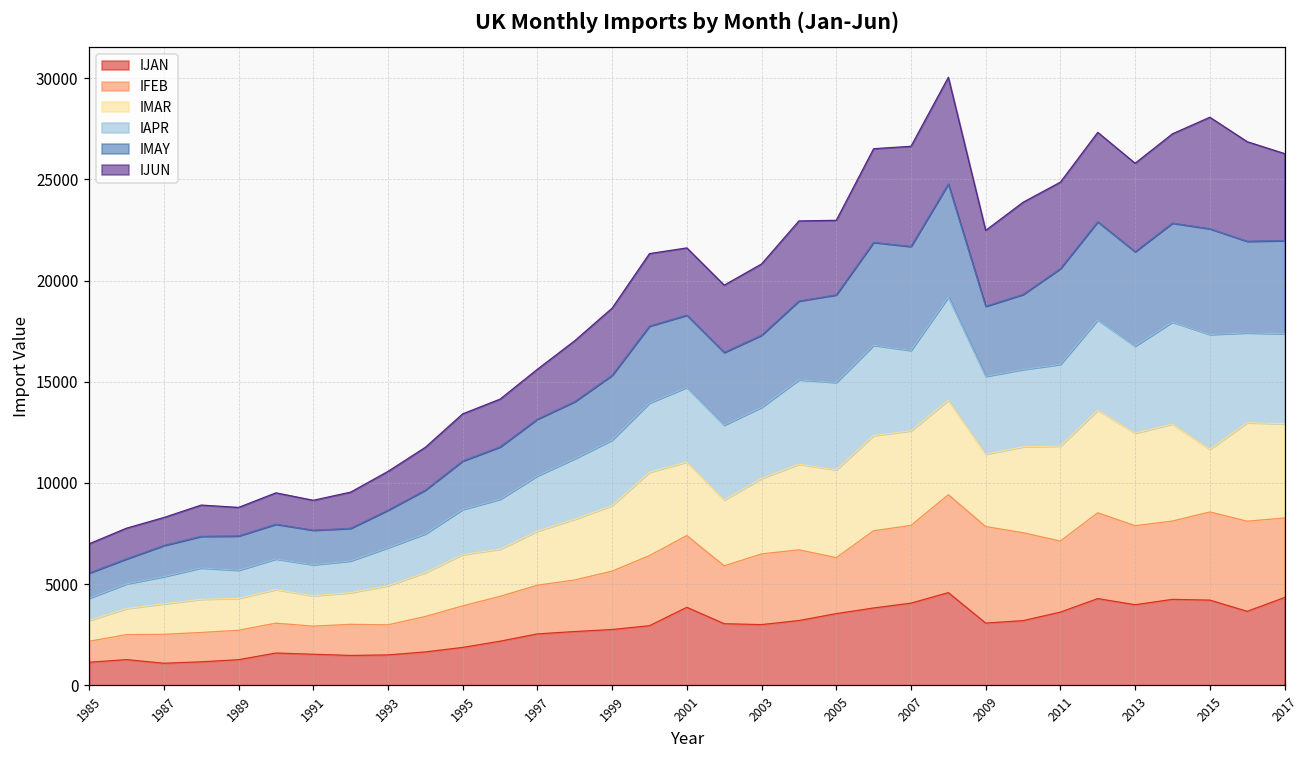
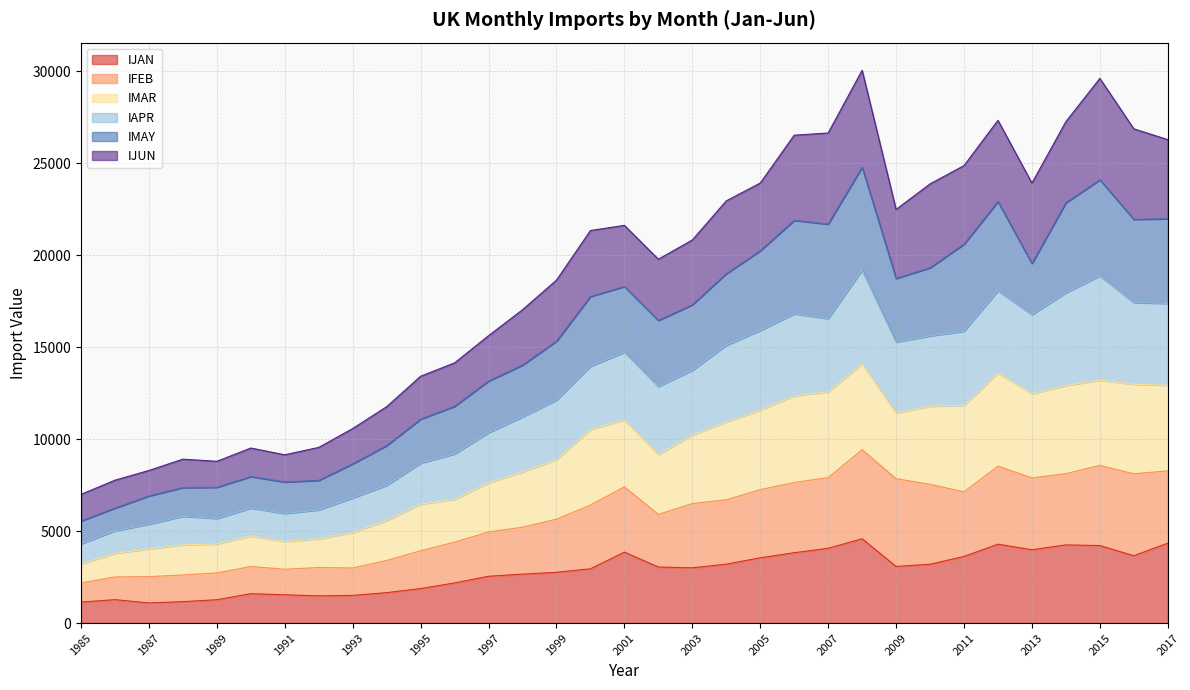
IFEB, 2005: 2800 -> 3700
IMAY, 2013: 4700 -> 2800
IMAR, 2015: 3100 -> 4600
